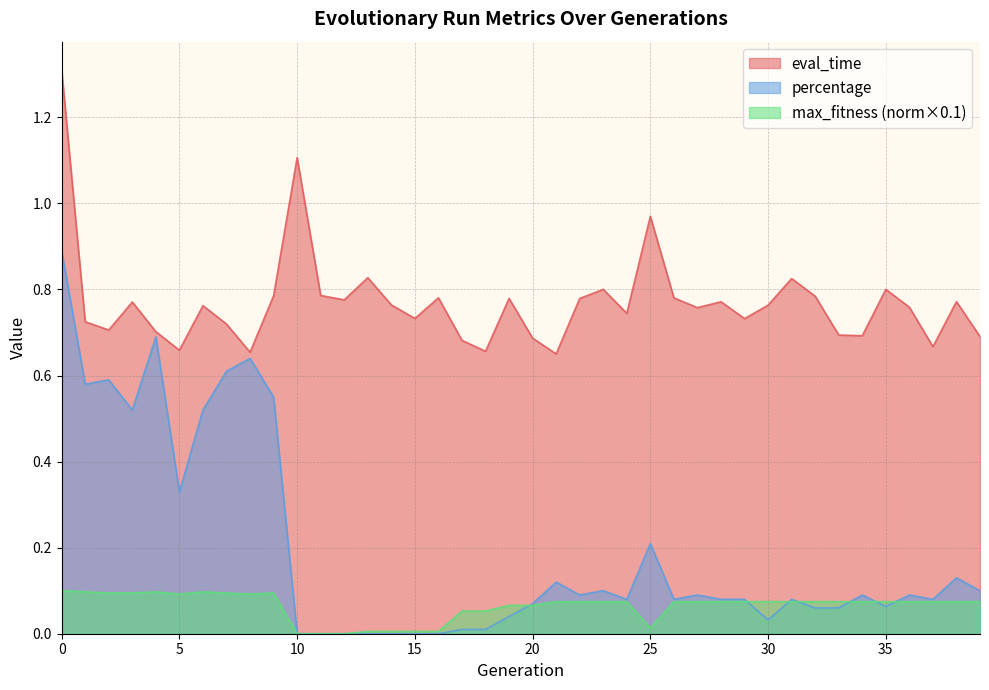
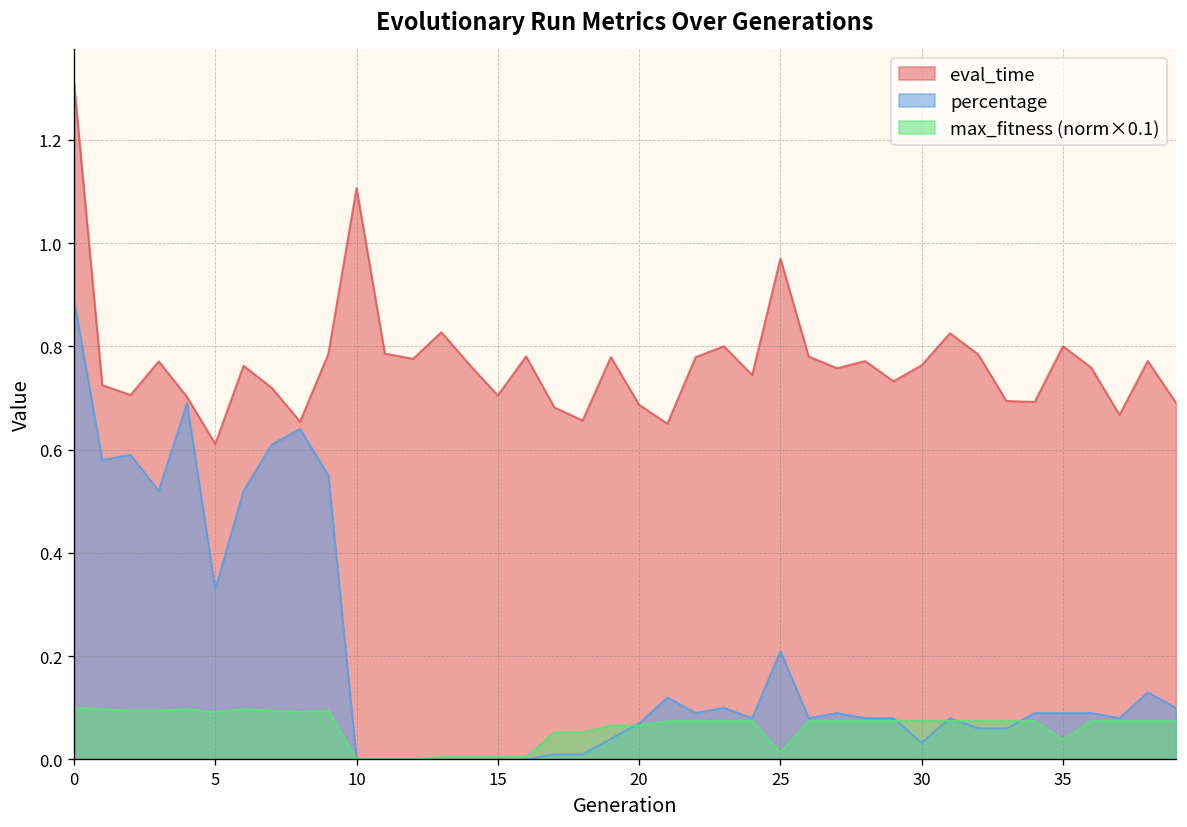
eval_time, 5: 0.66 -> 0.61
eval_time, 15: 0.73 -> 0.71
percentage, 35: 0.06 -> 0.09
max_fitness (norm×0.1), 35: 0.07 -> 0.04
